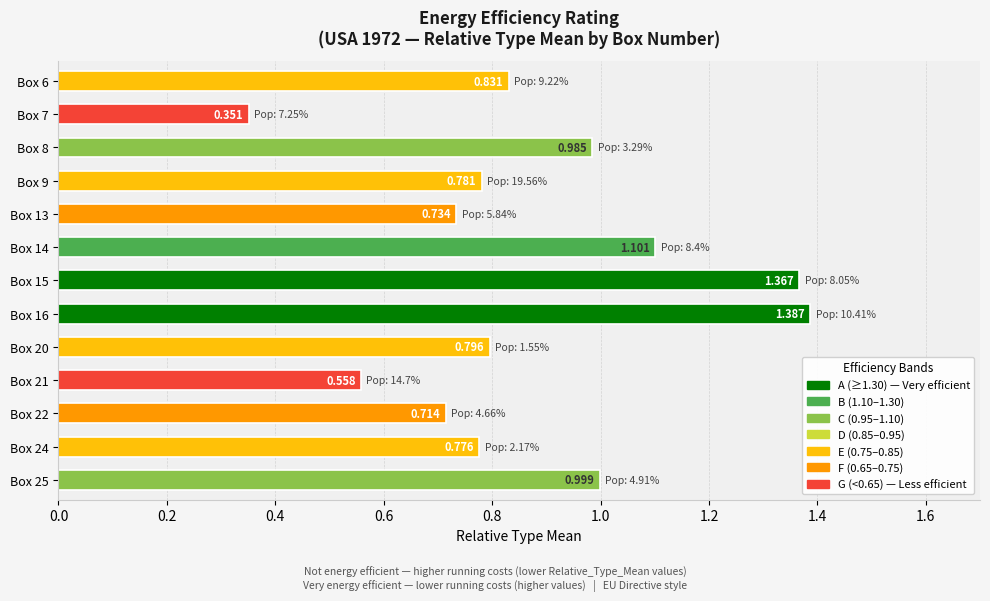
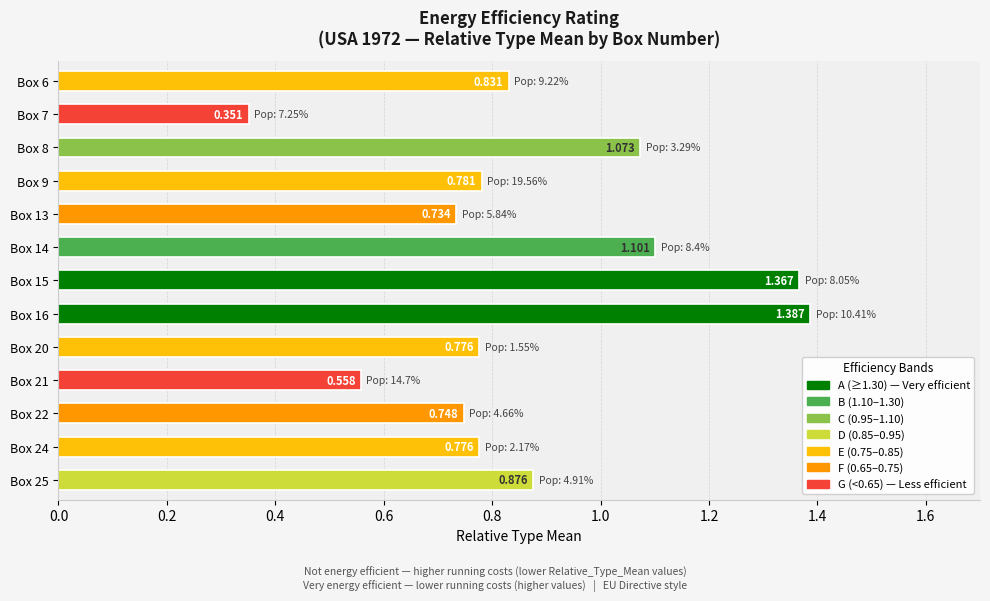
Box 8: 0.985 -> 1.073
Box 20: 0.796 -> 0.776
Box 22: 0.714 -> 0.748
Box 25: 0.999 -> 0.876
